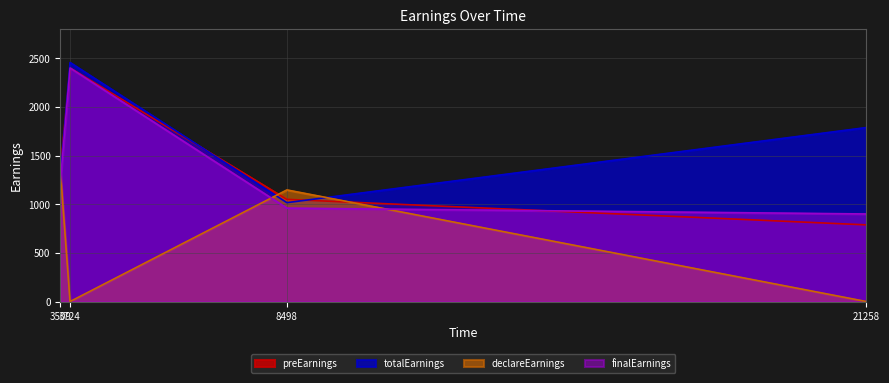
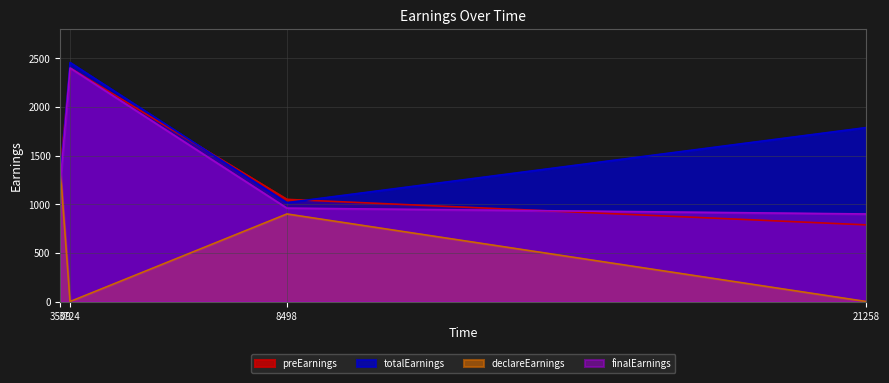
declareEarnings, 8498: 1100 -> 900
